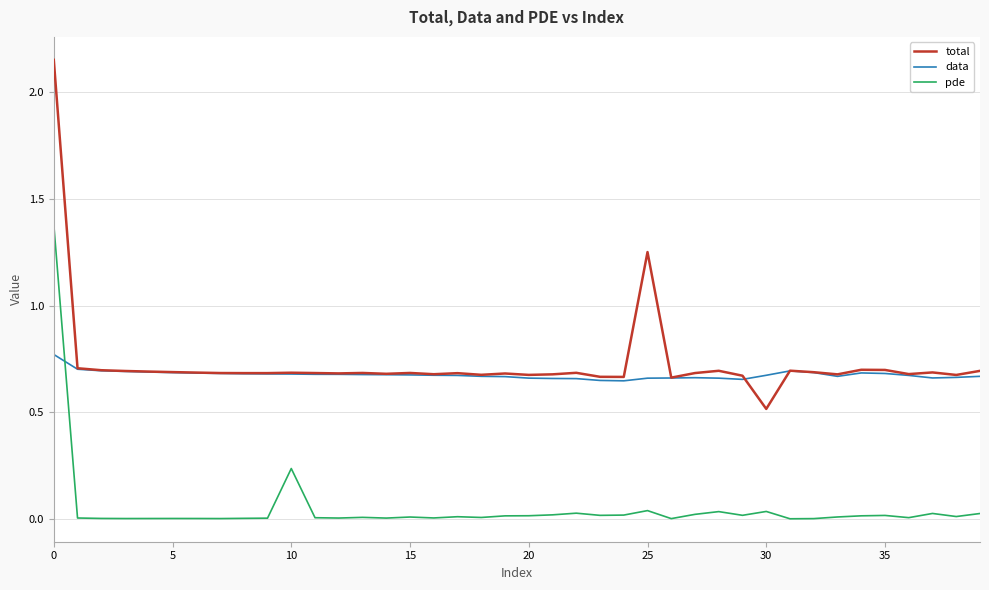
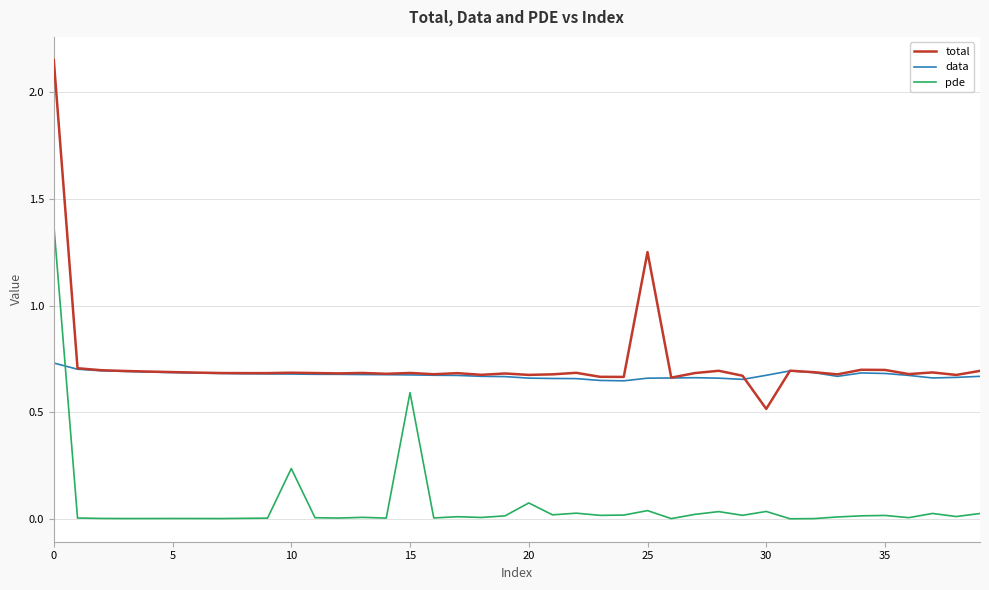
data, 0: 0.77 -> 0.73
pde, 15: 0.01 -> 0.59
pde, 20: 0.02 -> 0.08
